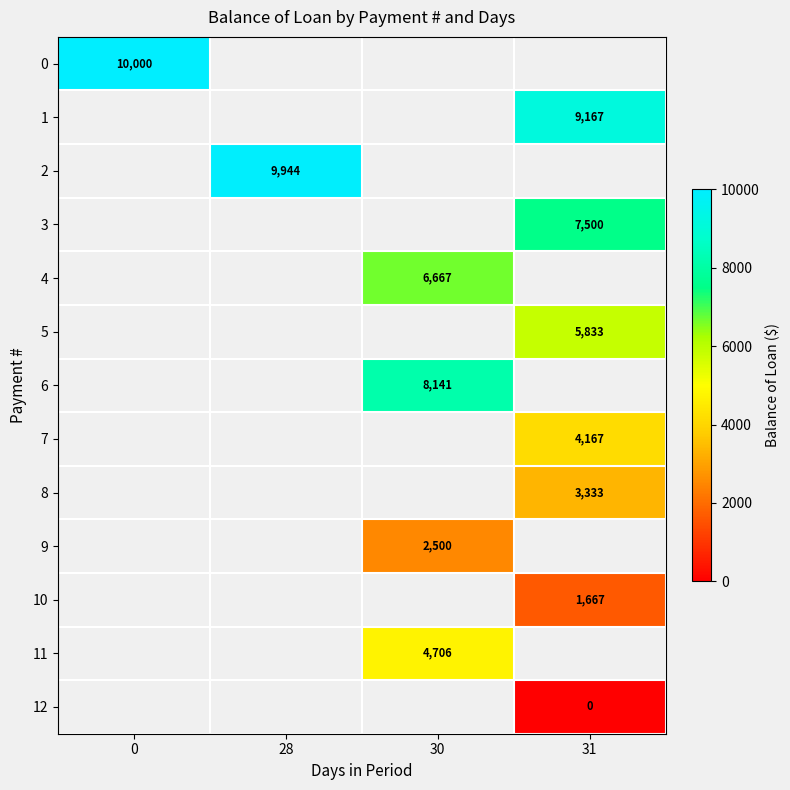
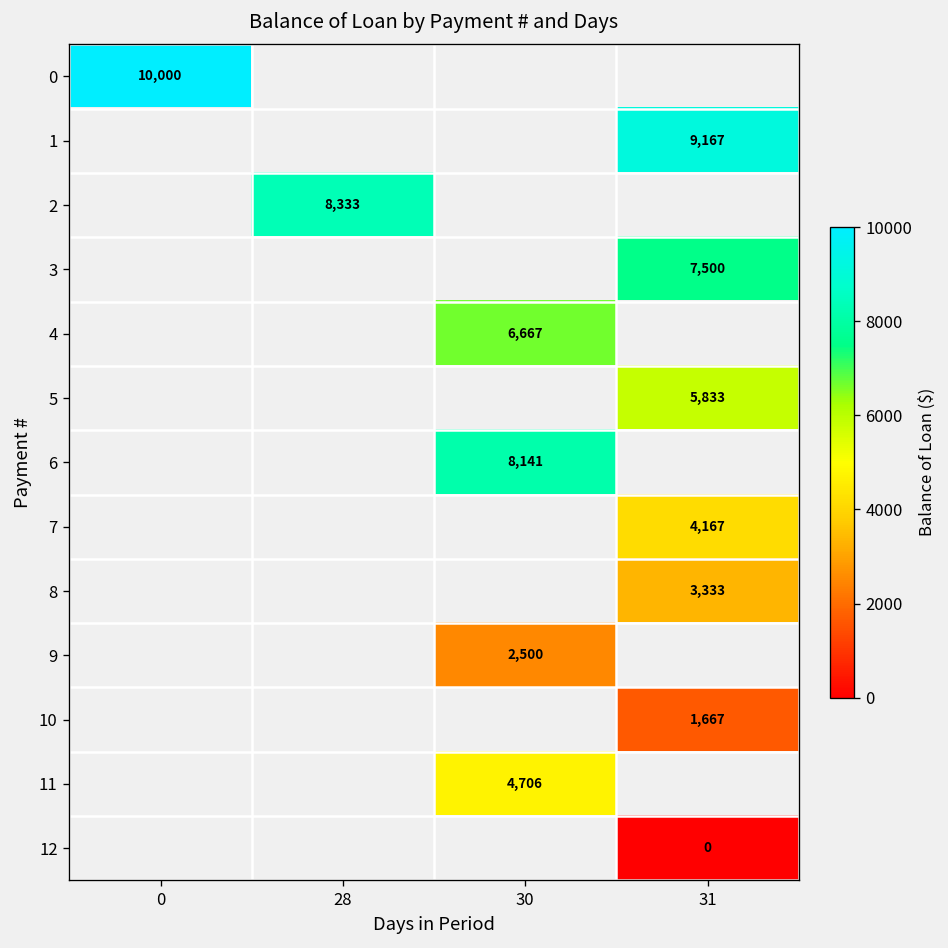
2, 28: 9,944 -> 8,333
